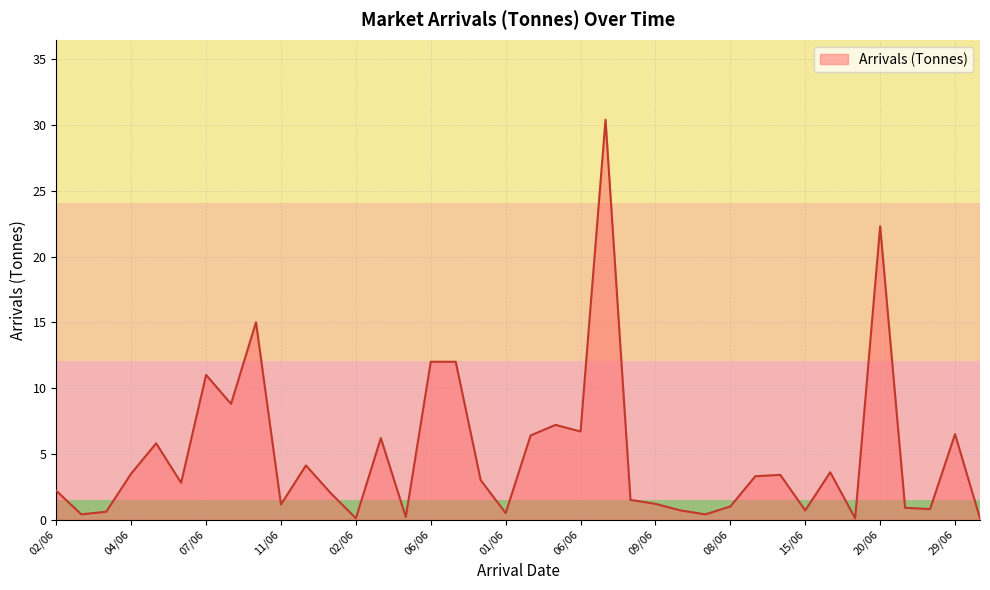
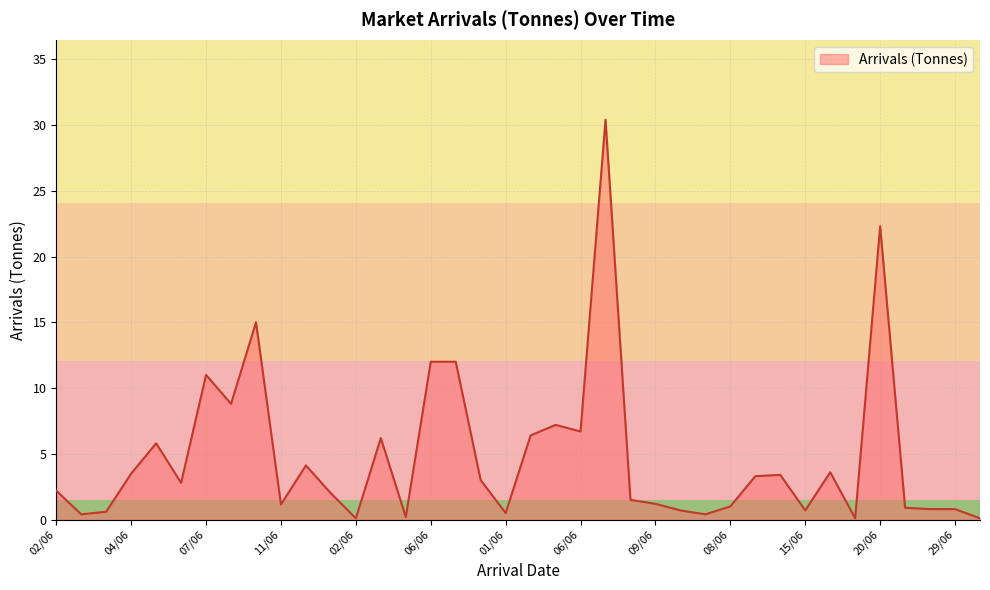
29/06: 6.5 -> 0.8
